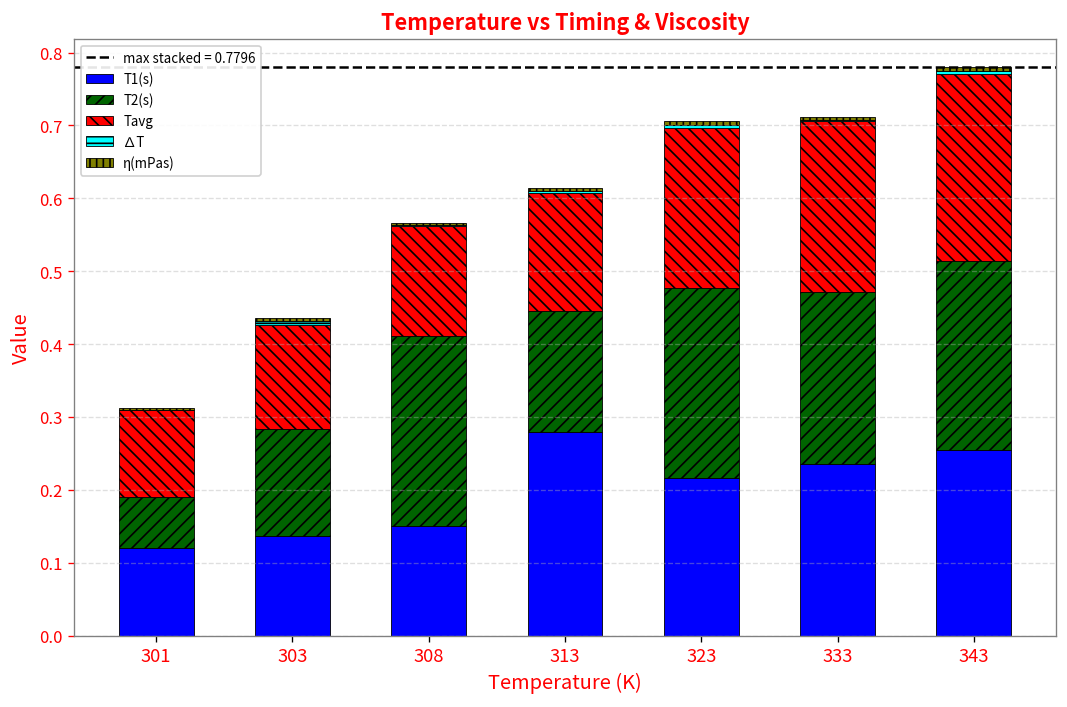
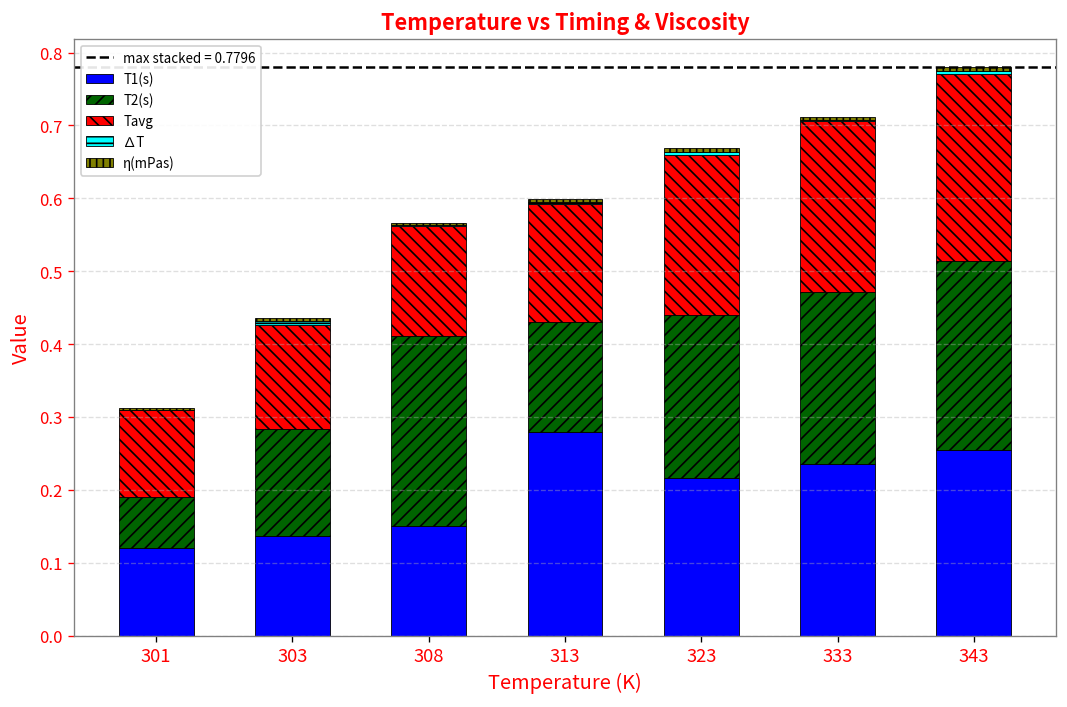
T2(s), 313: 0.17 -> 0.15
T2(s), 323: 0.26 -> 0.22
